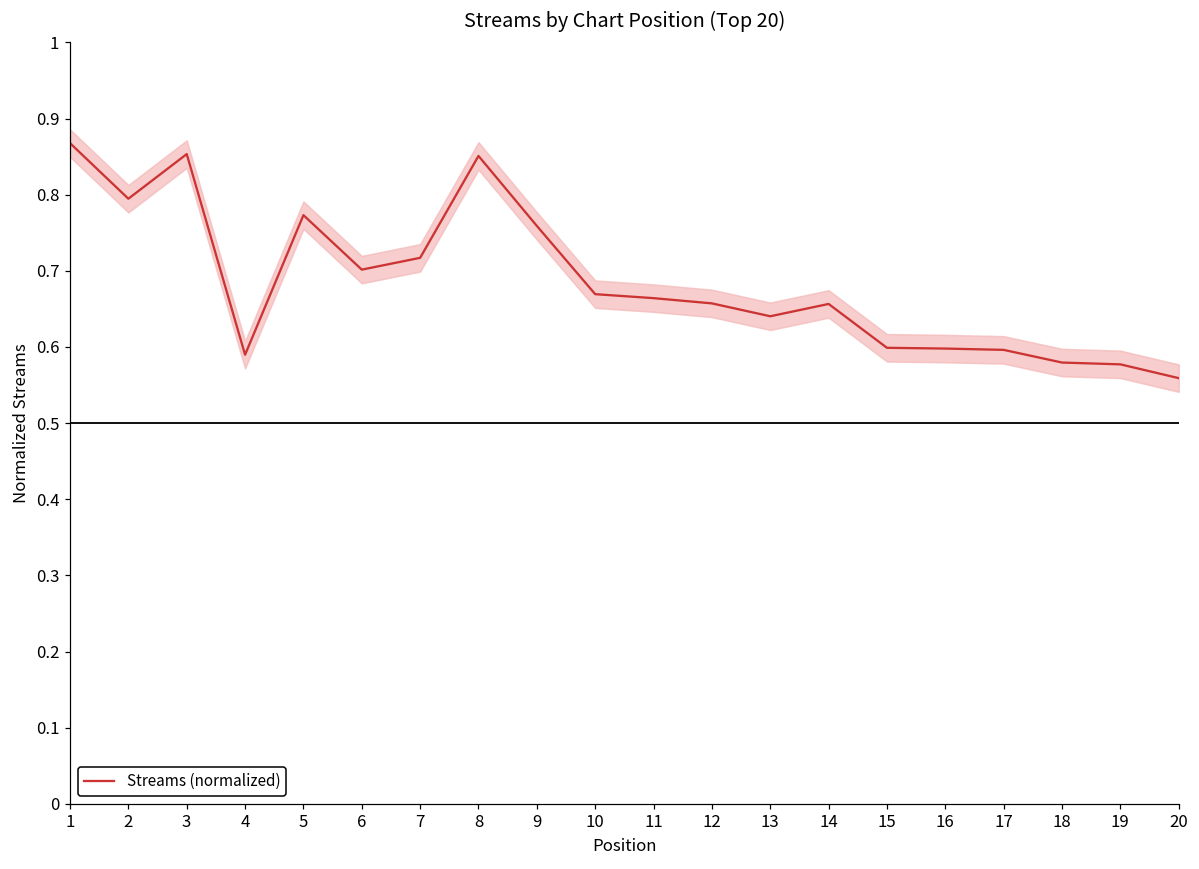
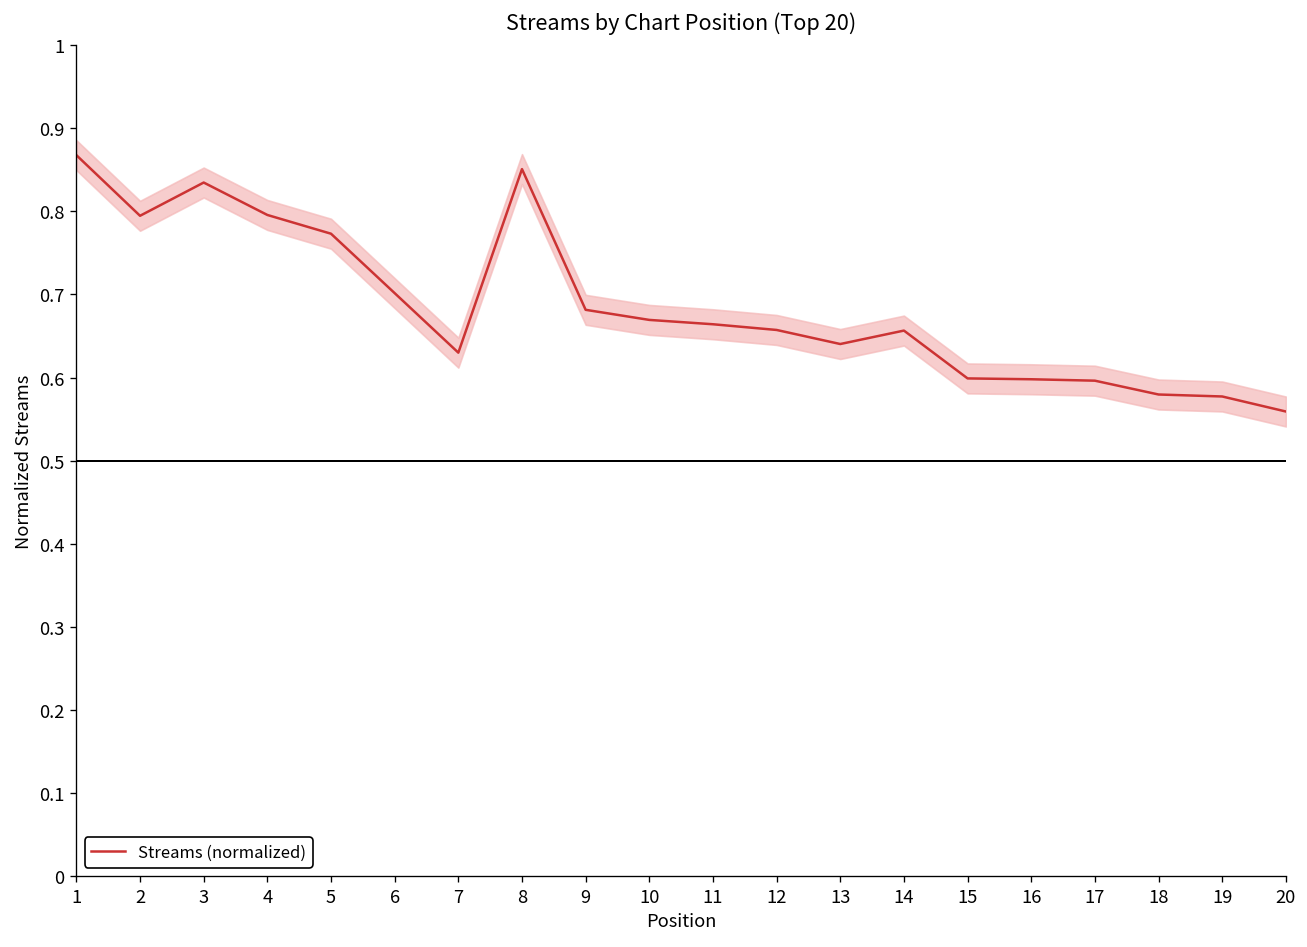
Streams (normalized), 3: 0.85 -> 0.83
Streams (normalized), 4: 0.59 -> 0.80
Streams (normalized), 7: 0.72 -> 0.63
Streams (normalized), 9: 0.76 -> 0.68
